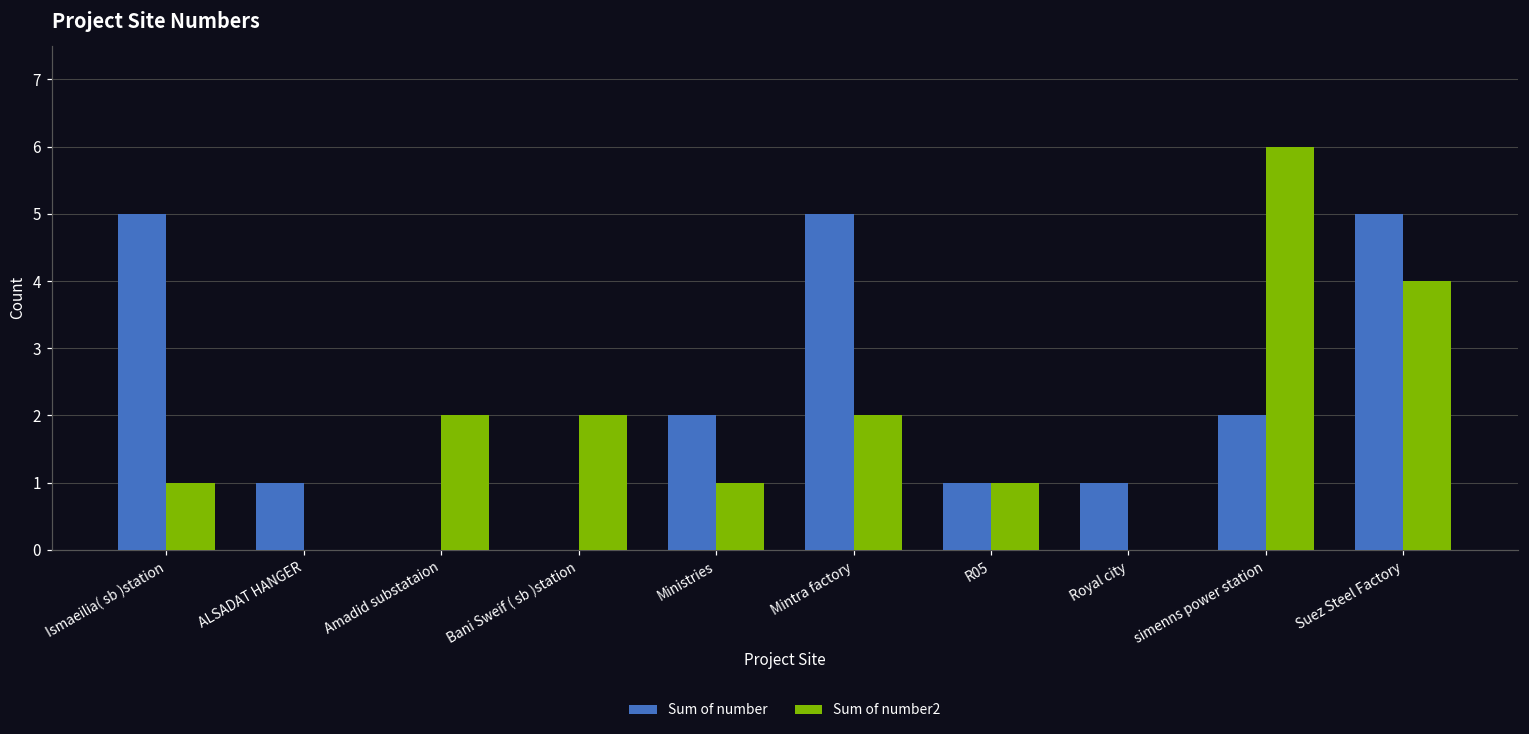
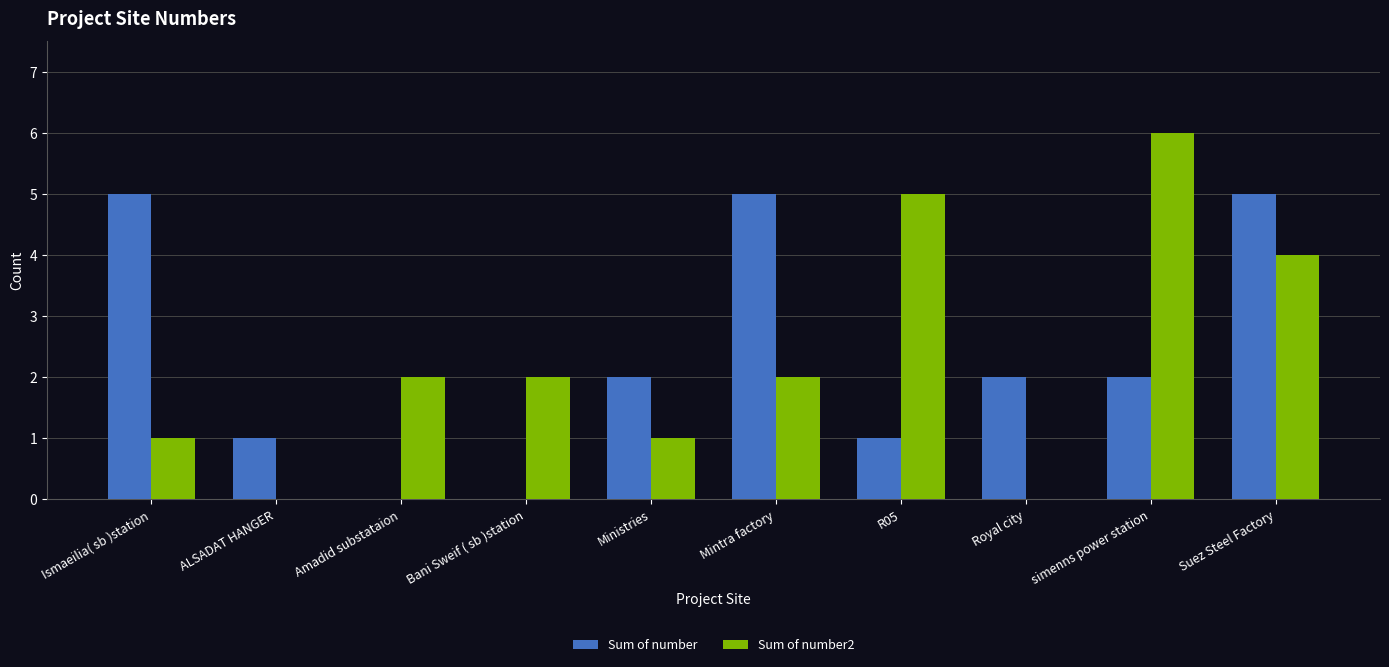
Sum of number2, R05: 1 -> 5
Sum of number, Royal city: 1 -> 2
